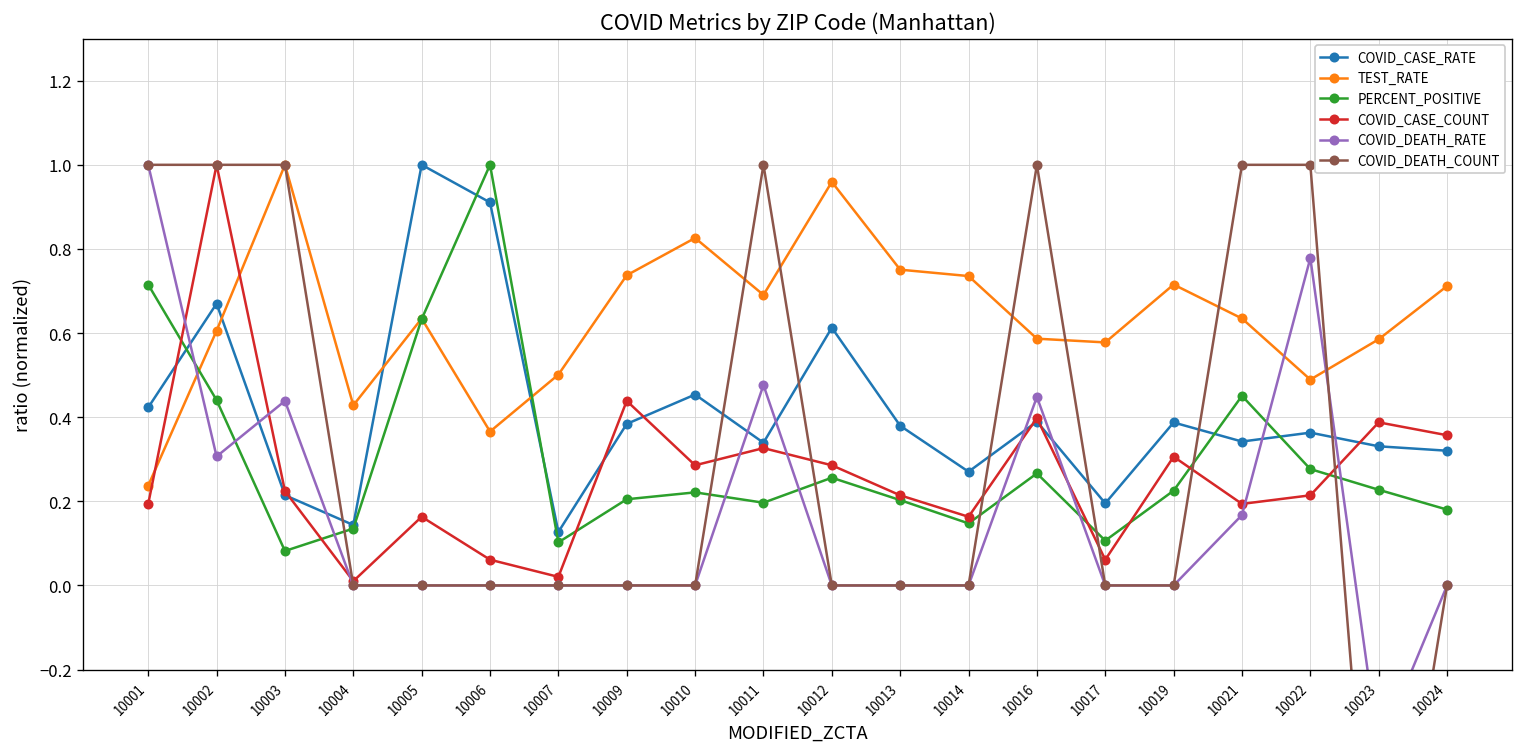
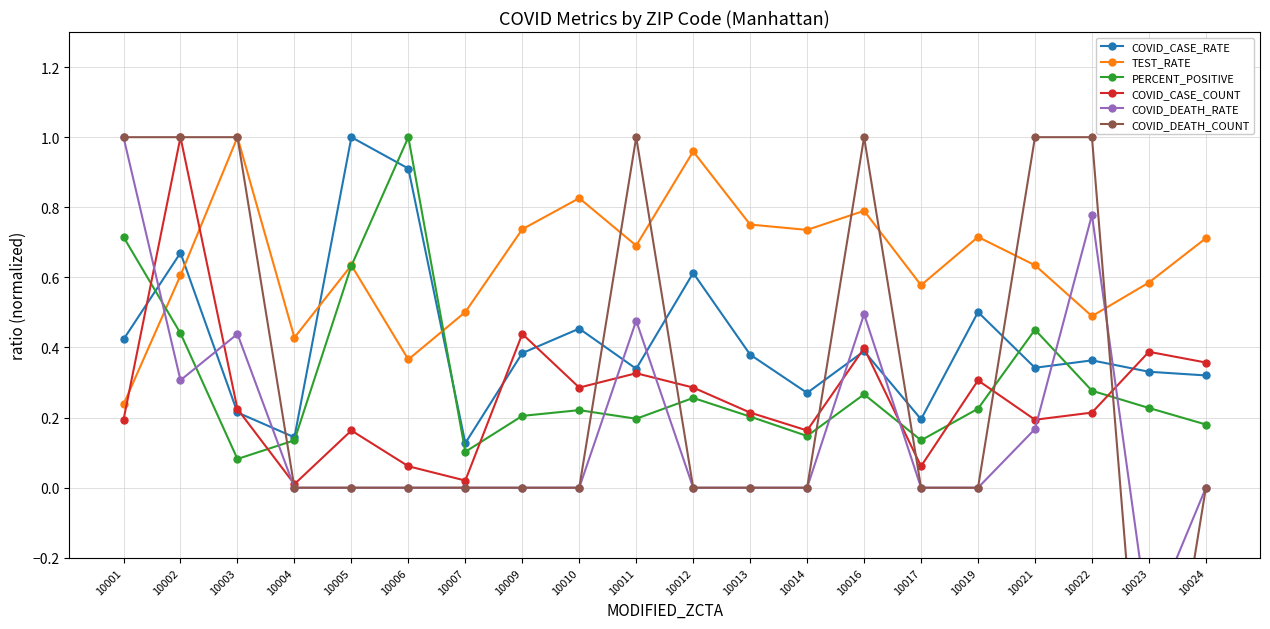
TEST_RATE, 10016: 0.59 -> 0.79
COVID_DEATH_RATE, 10016: 0.45 -> 0.50
PERCENT_POSITIVE, 10017: 0.11 -> 0.14
COVID_CASE_RATE, 10019: 0.39 -> 0.50
